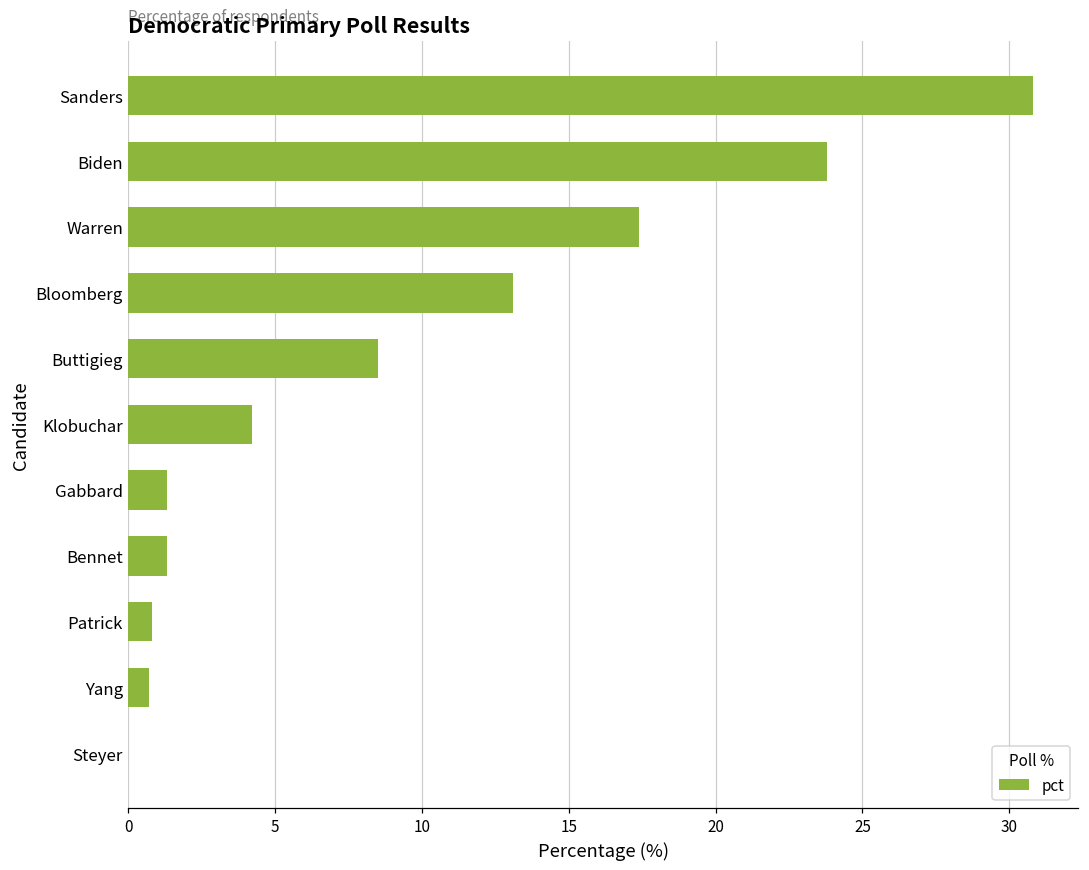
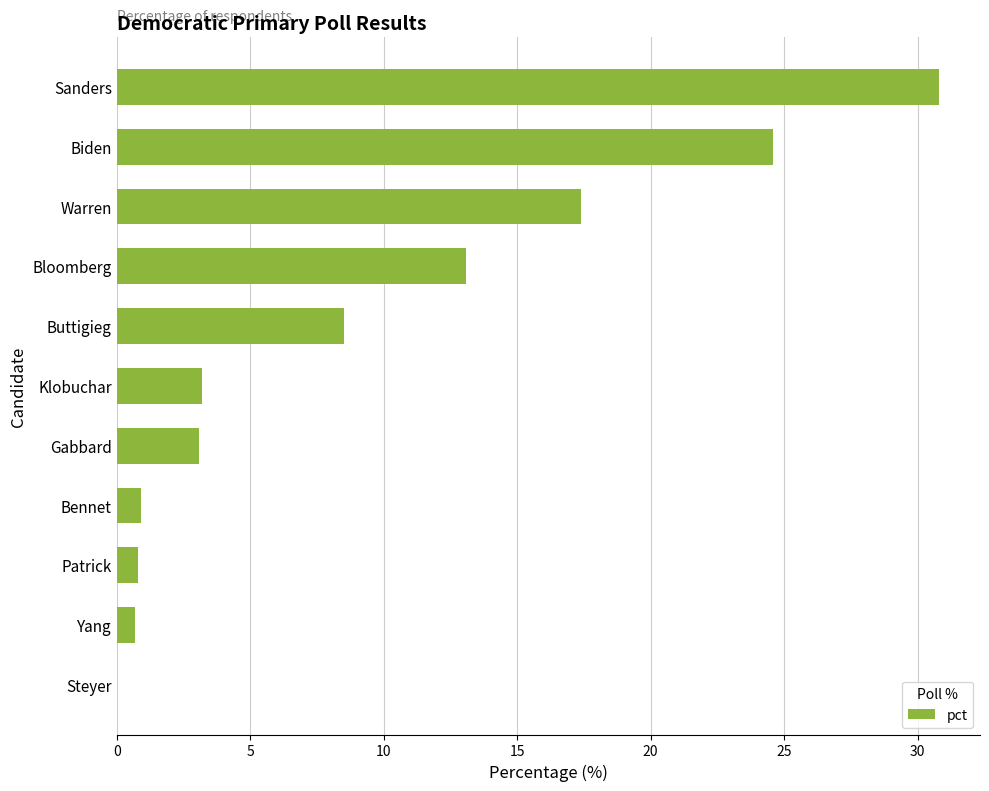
Biden: 23.8 -> 24.6
Klobuchar: 4.2 -> 3.2
Gabbard: 1.3 -> 3.1
Bennet: 1.3 -> 0.9
